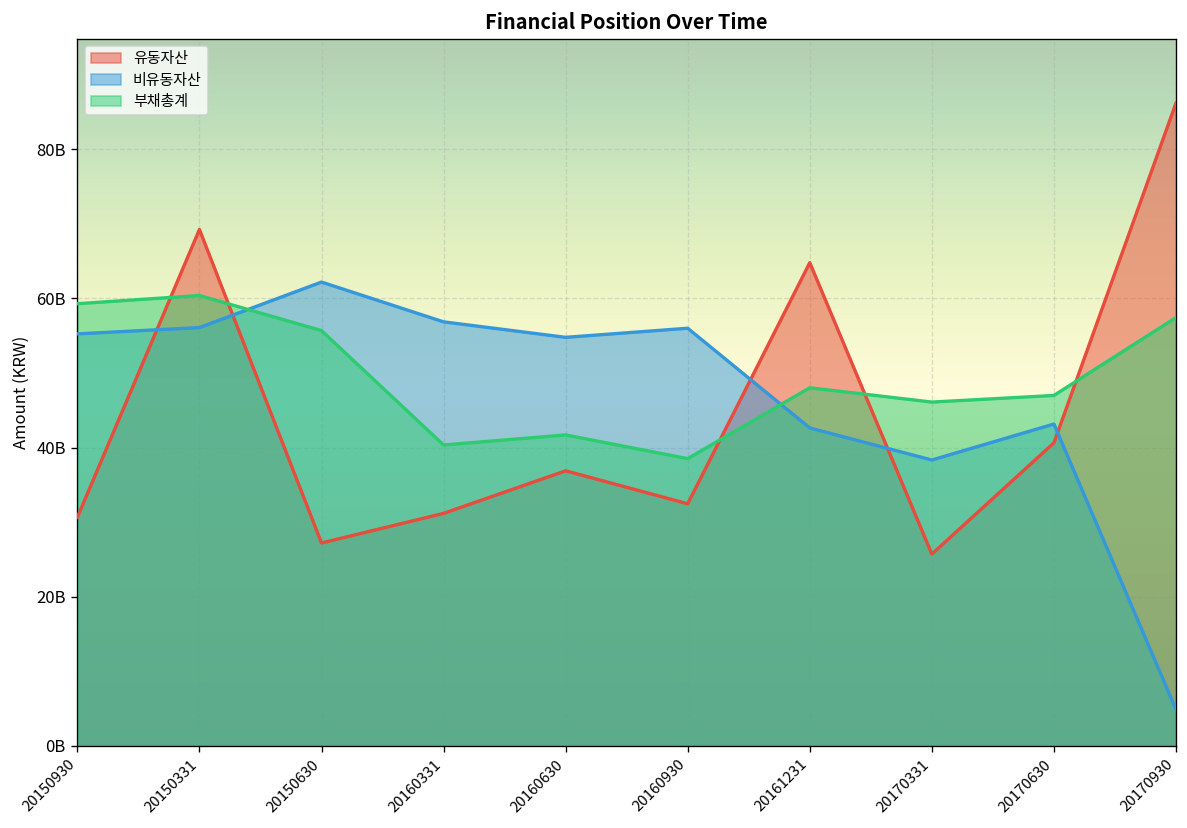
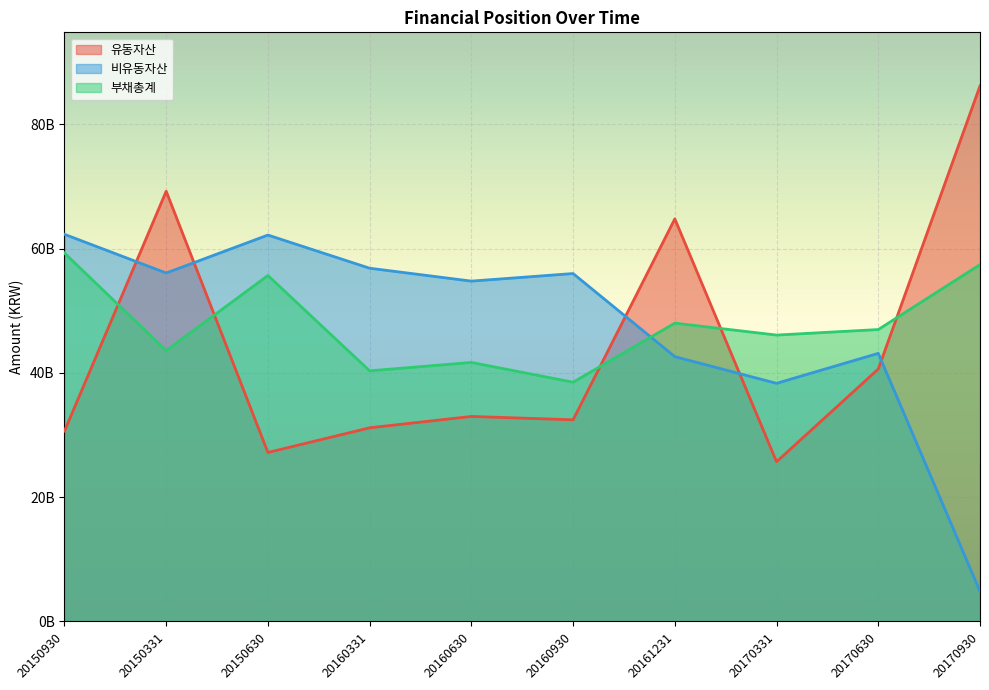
비유동자산, 20150930: 55000000000 -> 62000000000
부채총계, 20150331: 60000000000 -> 44000000000
유동자산, 20160630: 37000000000 -> 33000000000
